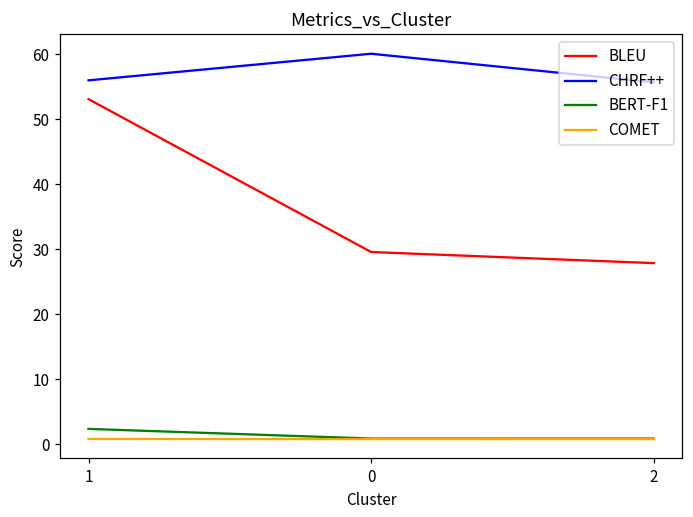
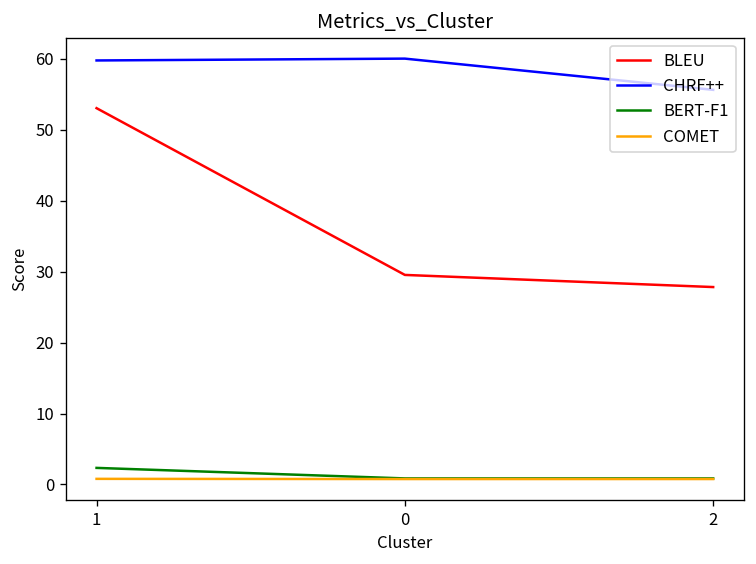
CHRF++, 1: 56 -> 60
